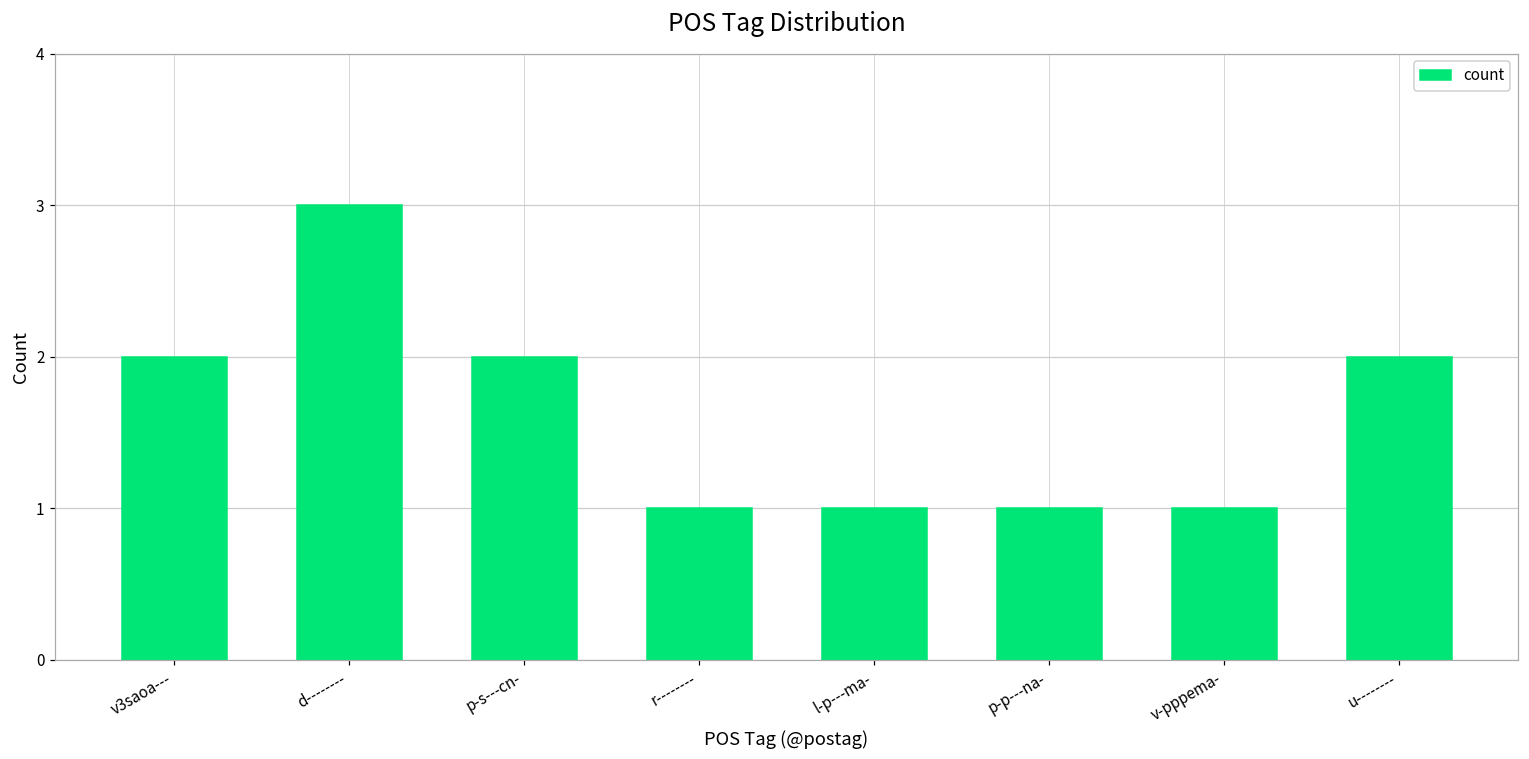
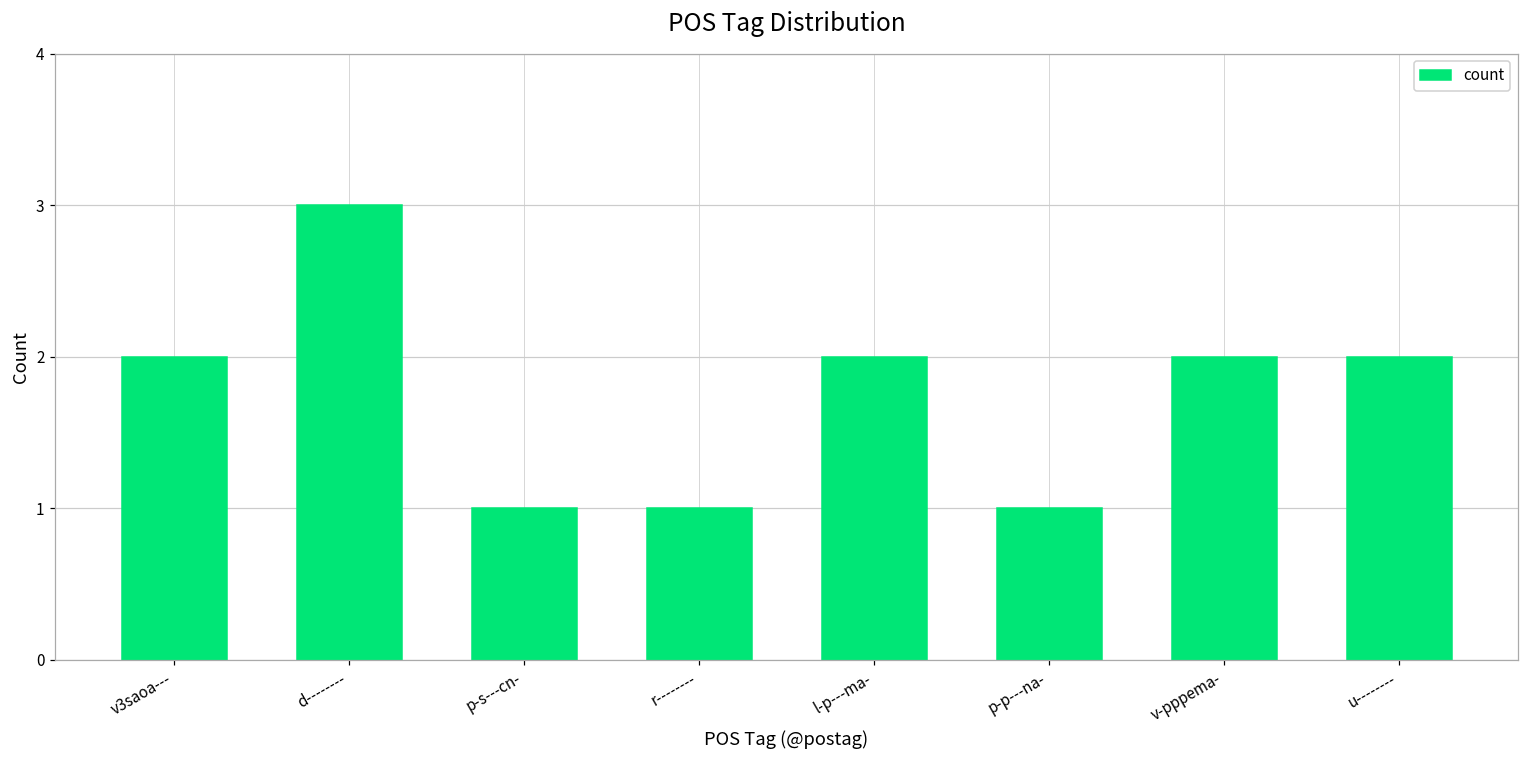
p-s---cn-: 2 -> 1
l-p---ma-: 1 -> 2
v-pppema-: 1 -> 2
